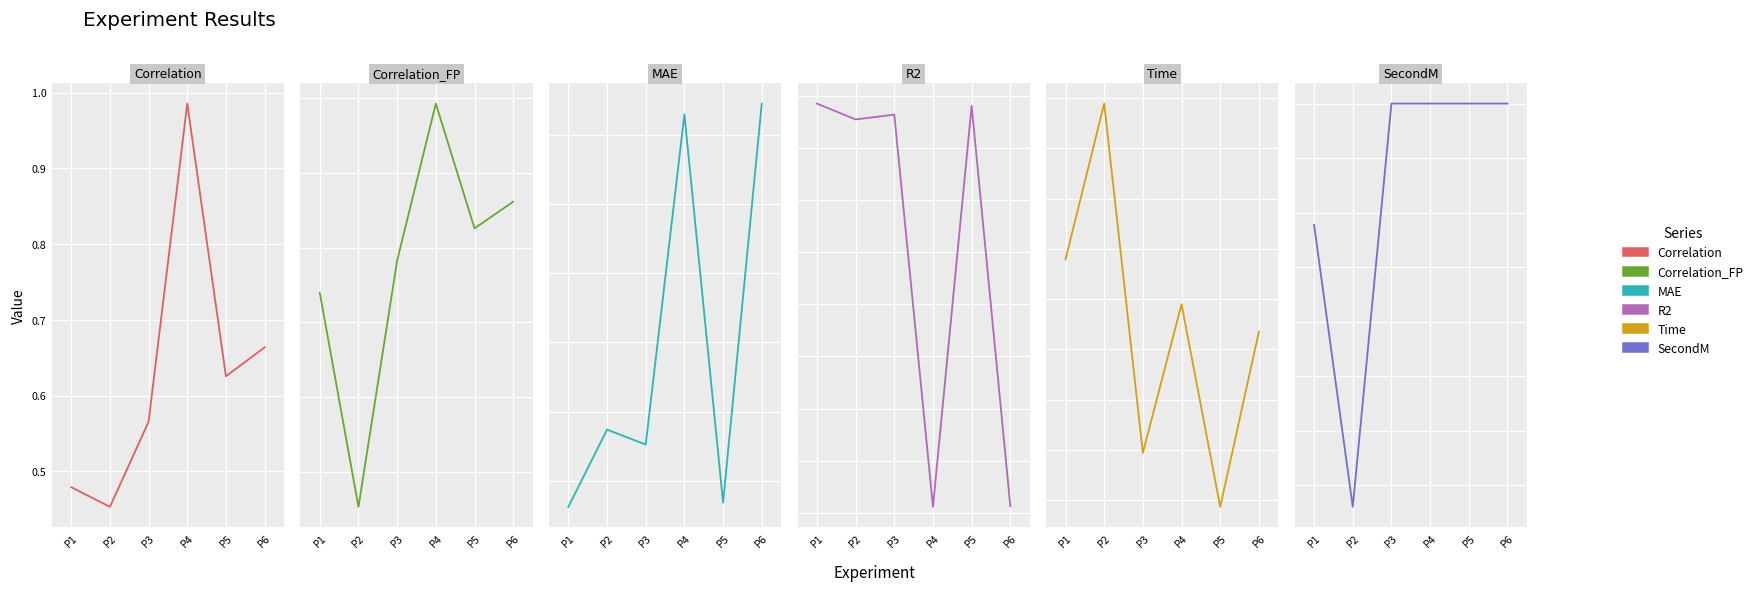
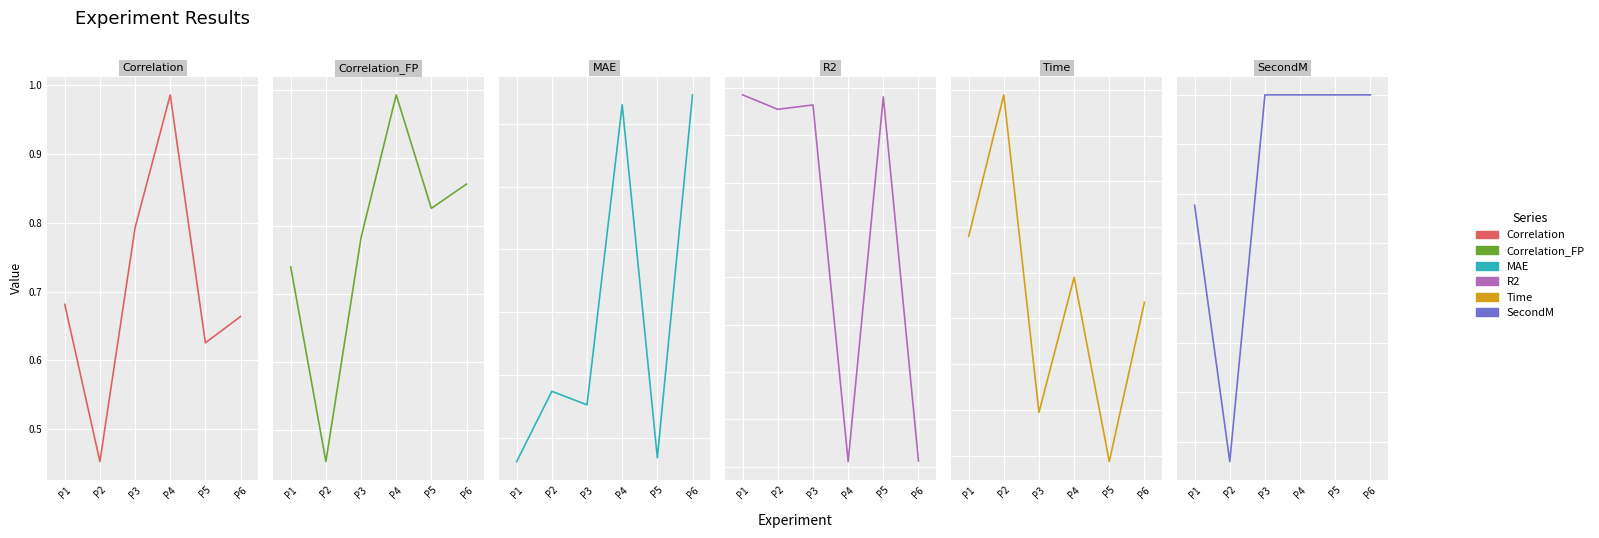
Correlation, P1: 0.48 -> 0.68
Correlation, P3: 0.57 -> 0.79
